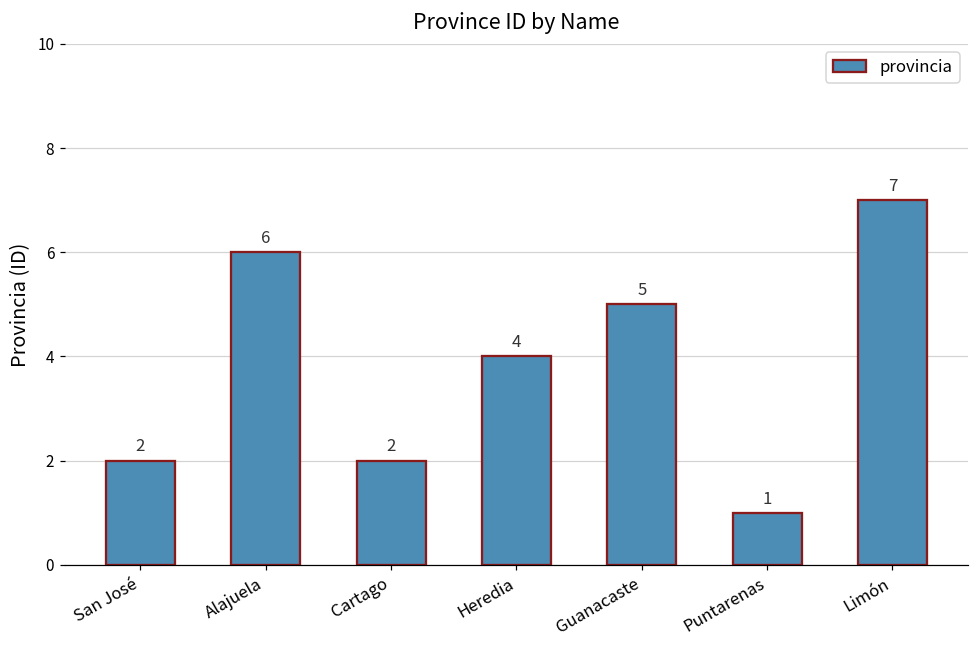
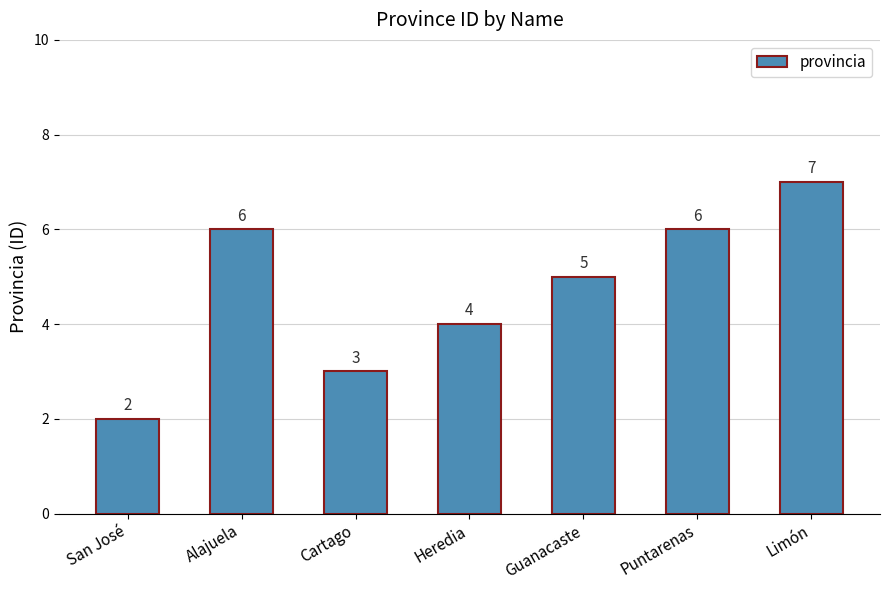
Cartago: 2 -> 3
Puntarenas: 1 -> 6
